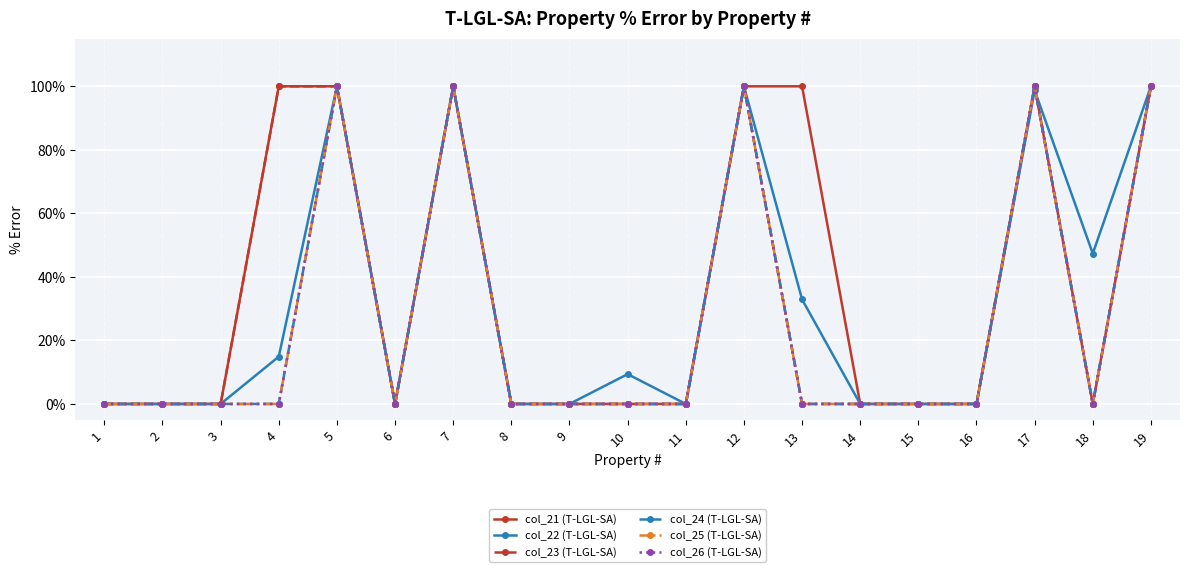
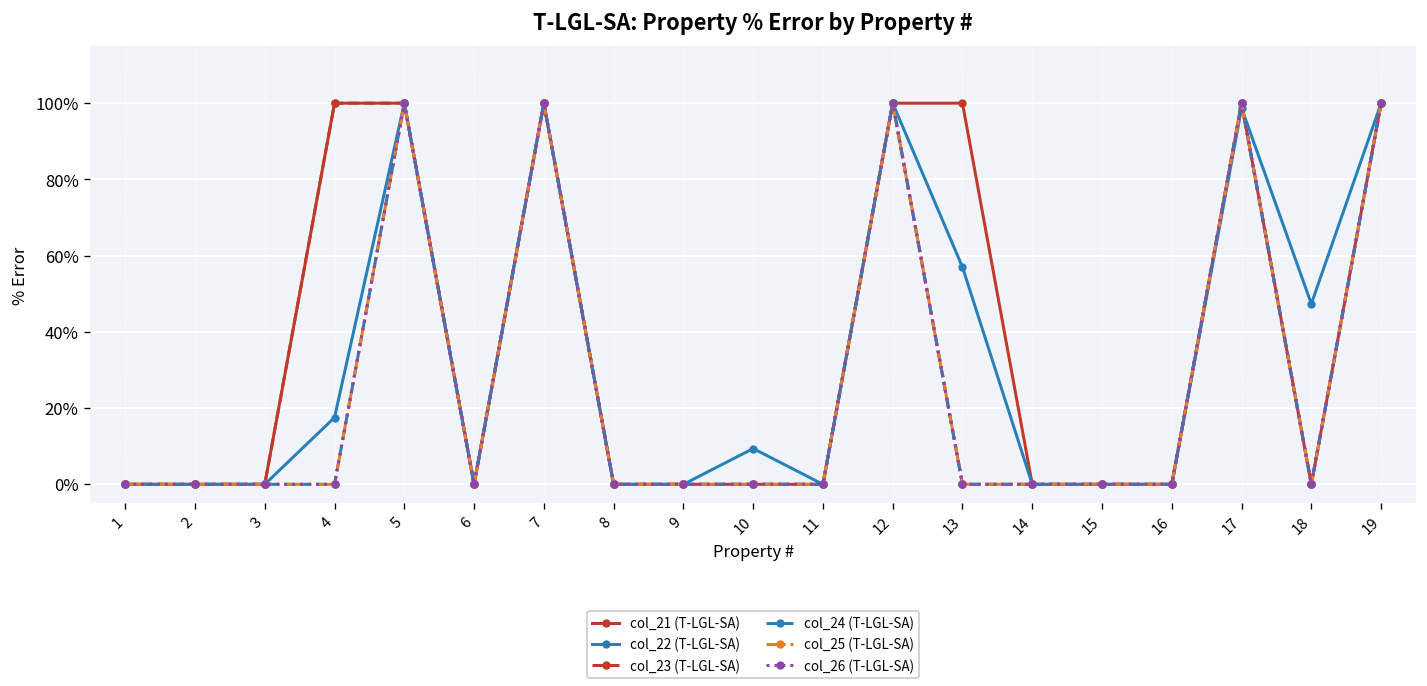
col_22 (T-LGL-SA), 4: 15% -> 18%
col_22 (T-LGL-SA), 13: 33% -> 57%
